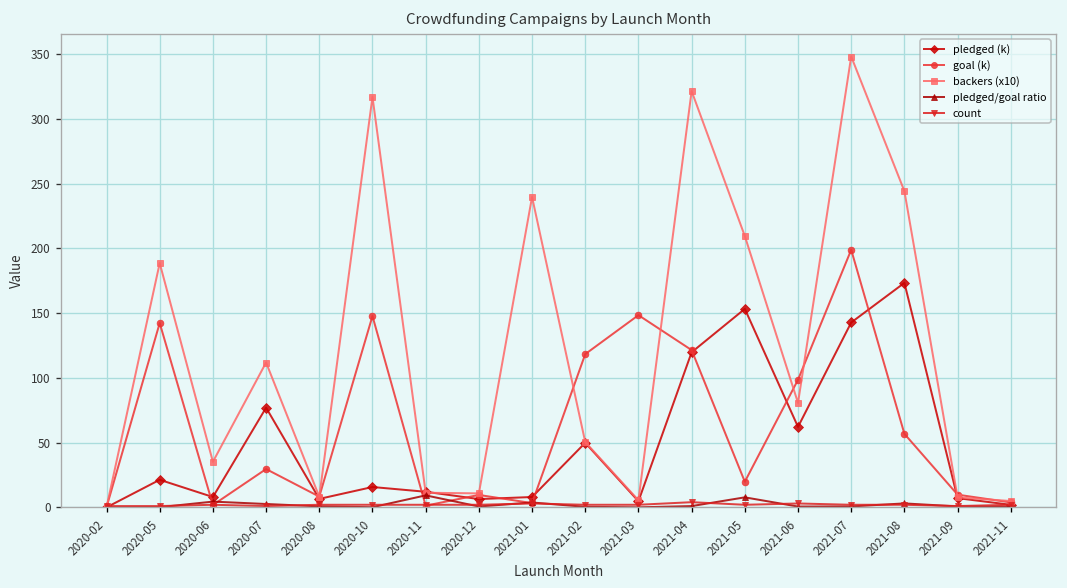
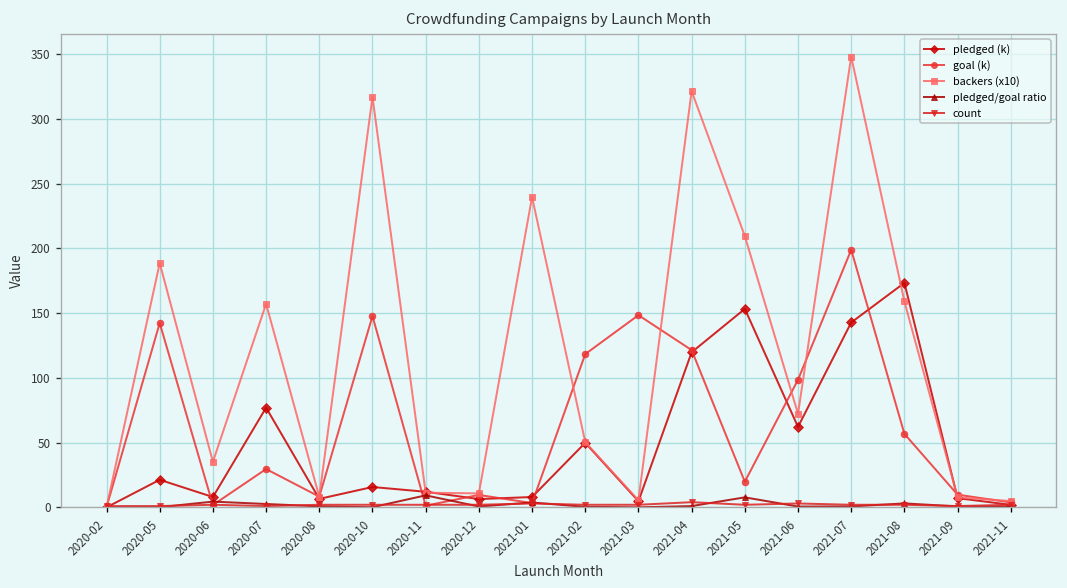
backers (x10), 2020-07: 112 -> 157
backers (x10), 2021-06: 81 -> 72
backers (x10), 2021-08: 244 -> 159
